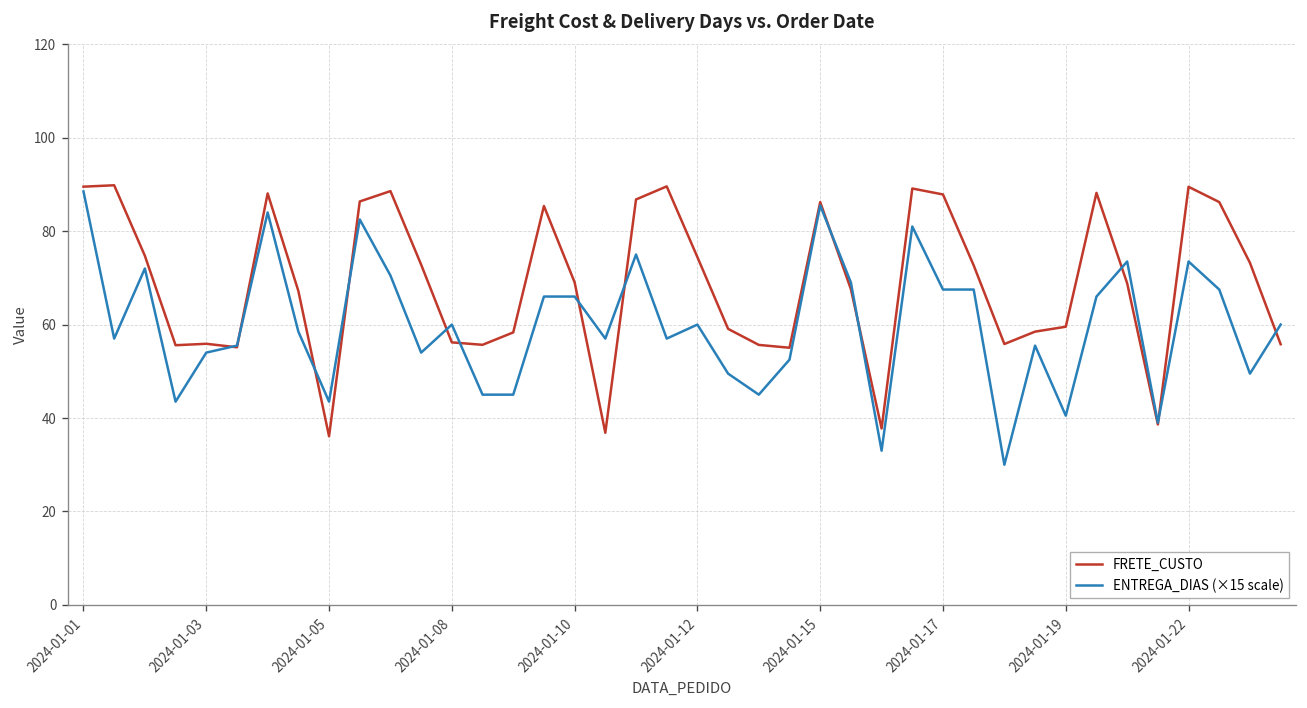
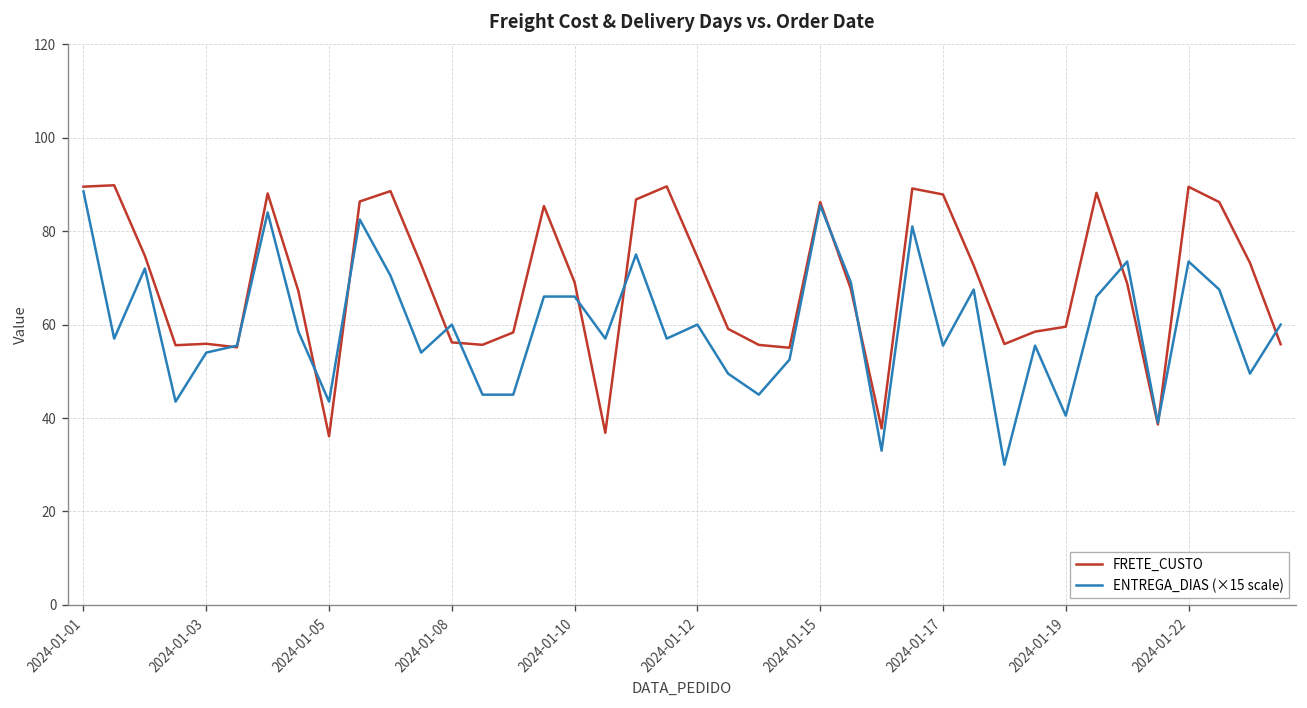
ENTREGA_DIAS (×15 scale), 2024-01-17: 68 -> 56
